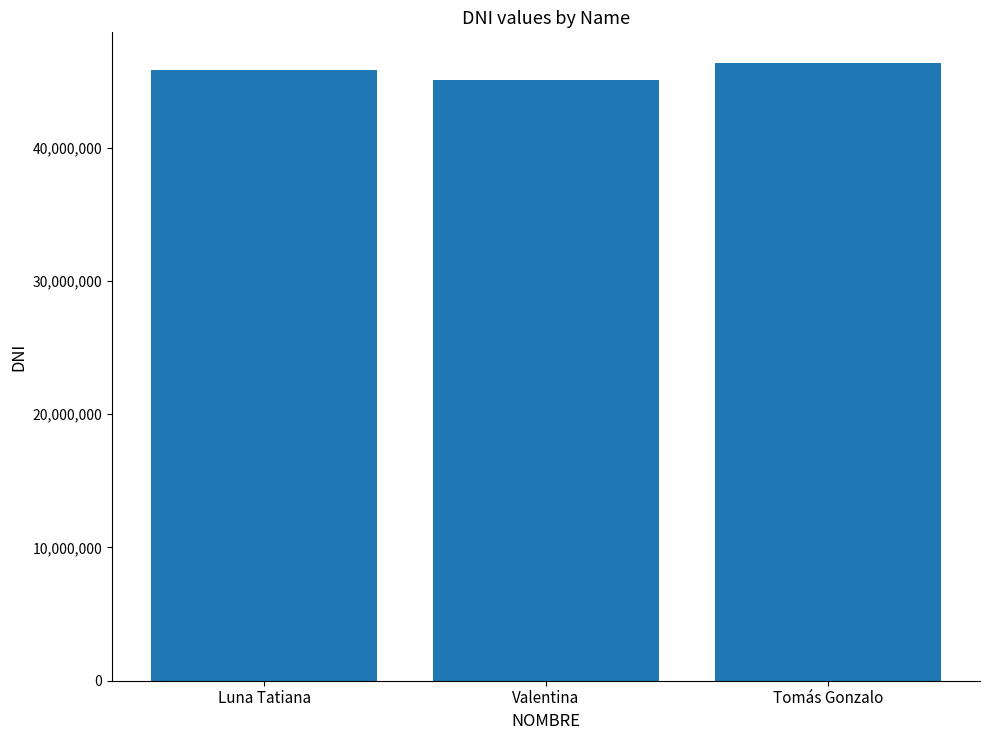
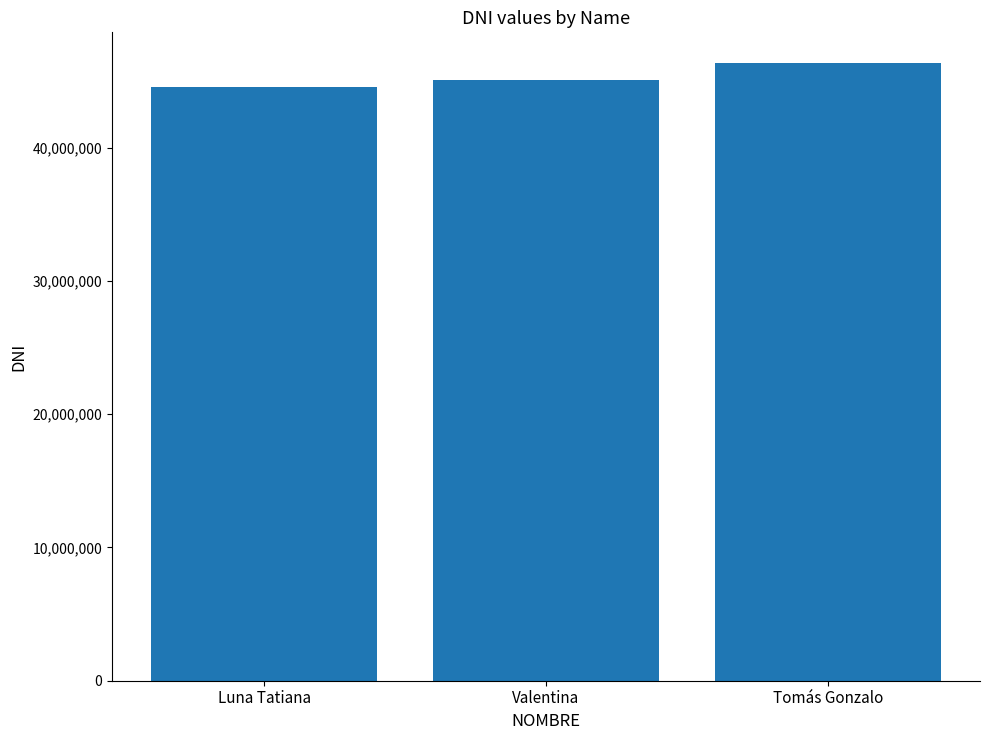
Luna Tatiana: 45,800,000 -> 44,500,000
